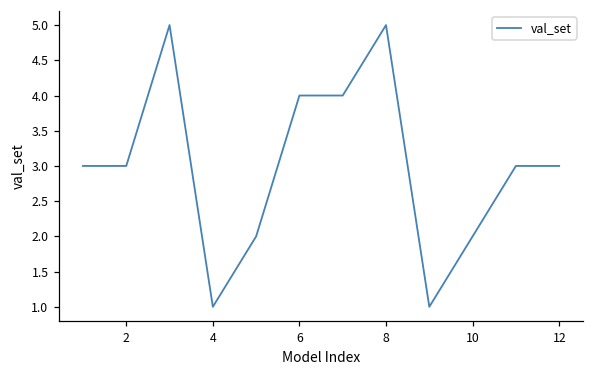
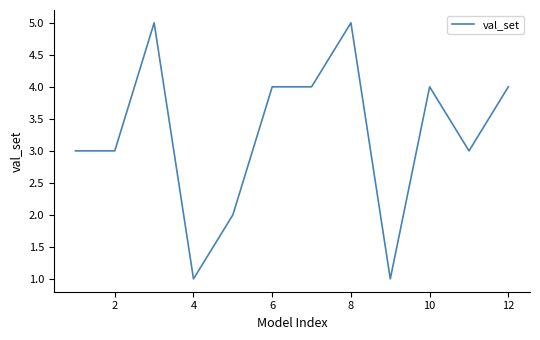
10: 2 -> 4
12: 3 -> 4
